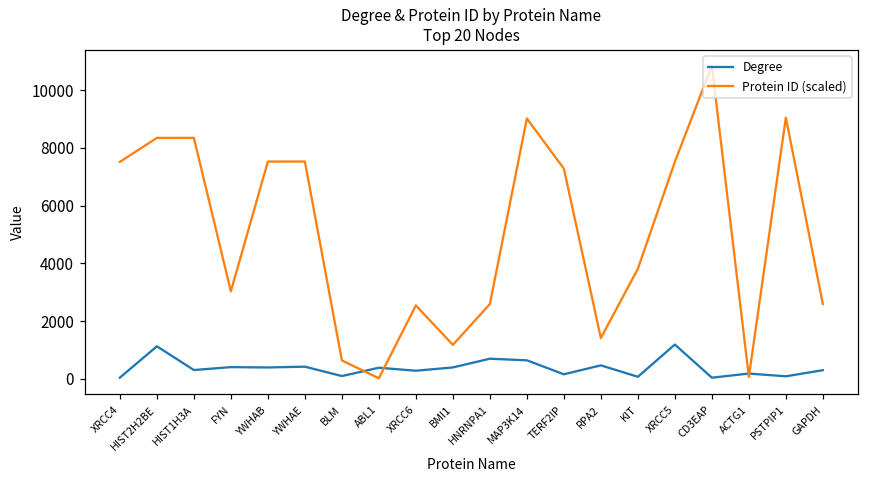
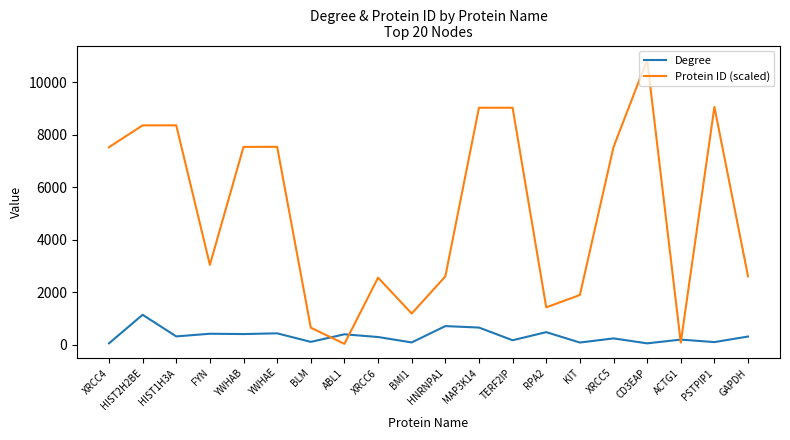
Degree, BMI1: 400 -> 100
Protein ID (scaled), TERF2IP: 7300 -> 9000
Protein ID (scaled), KIT: 3800 -> 1900
Degree, XRCC5: 1200 -> 200
